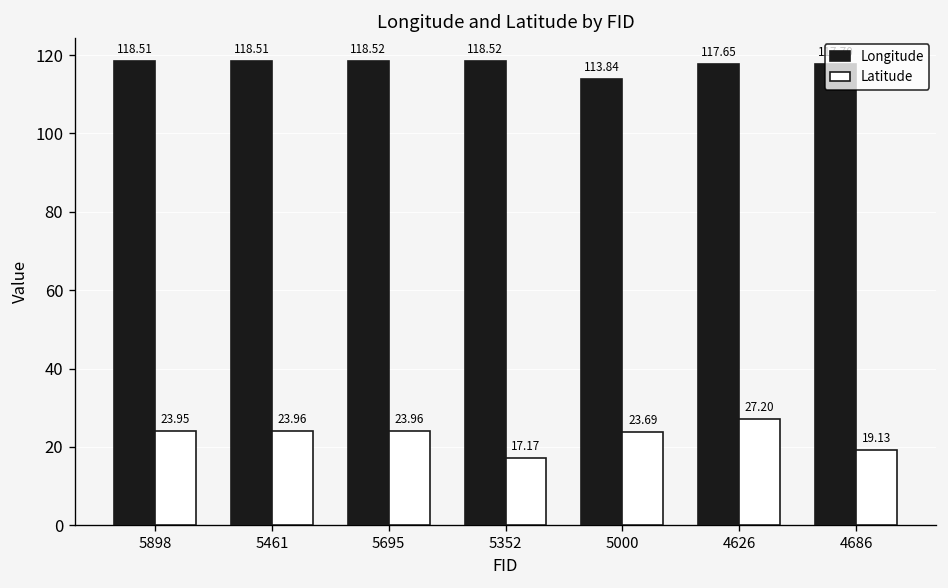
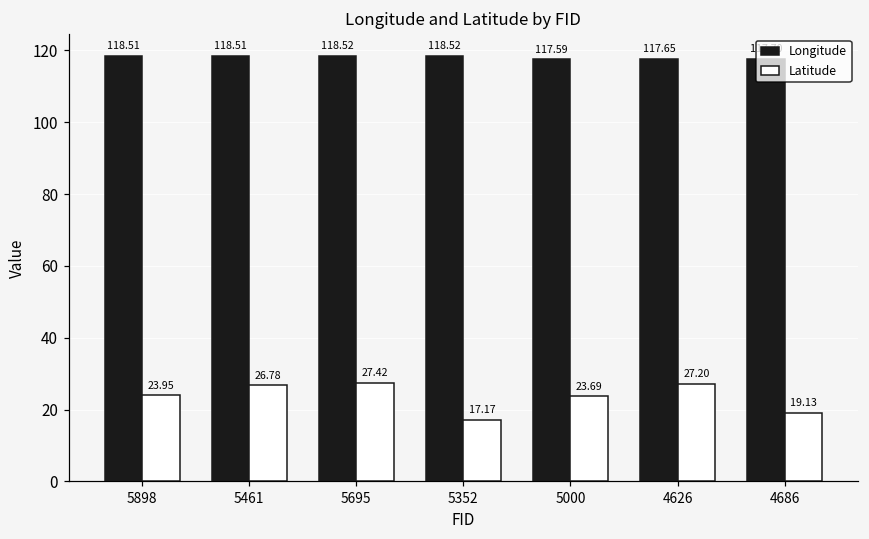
Latitude, 5461: 23.96 -> 26.78
Latitude, 5695: 23.96 -> 27.42
Longitude, 5000: 113.84 -> 117.59
